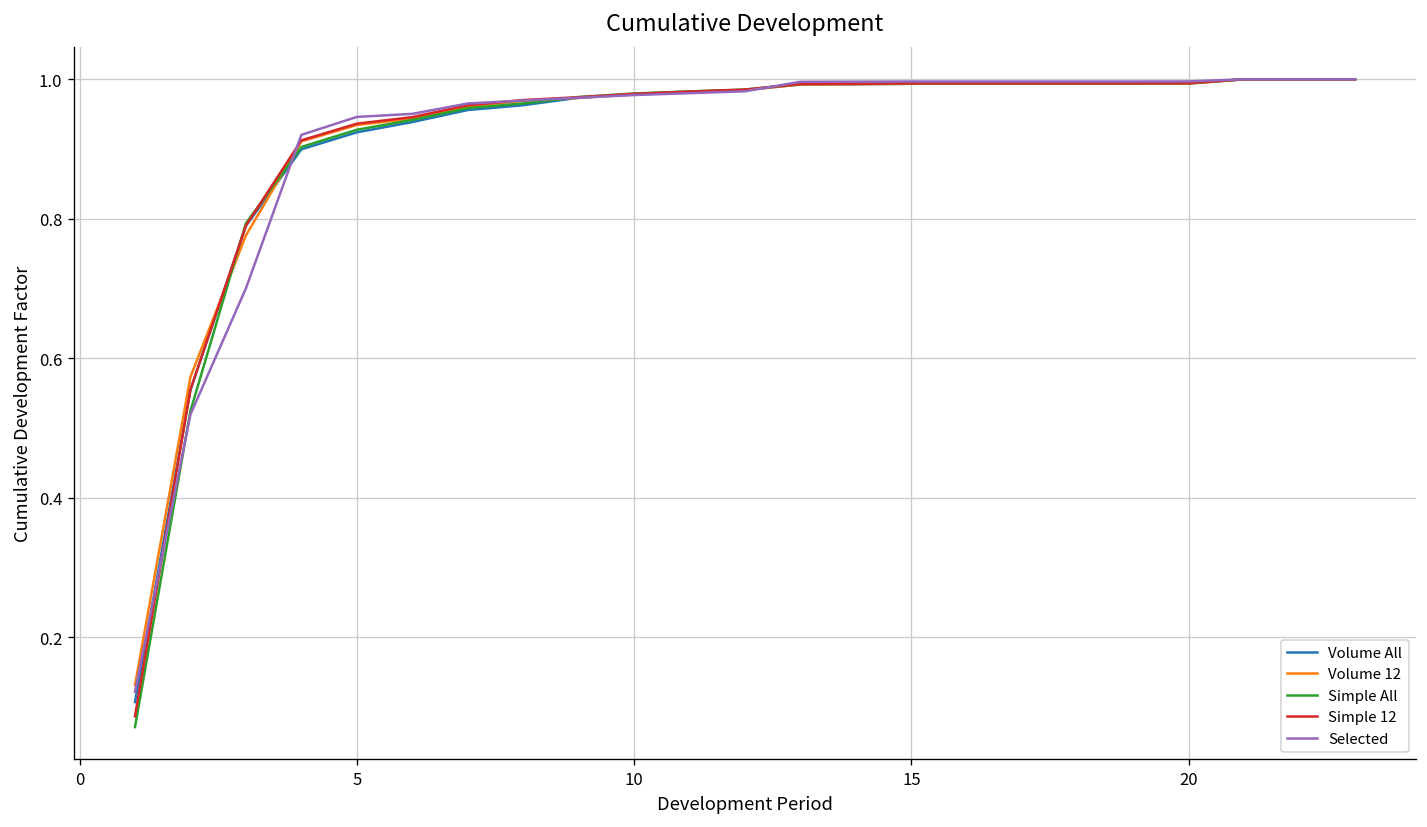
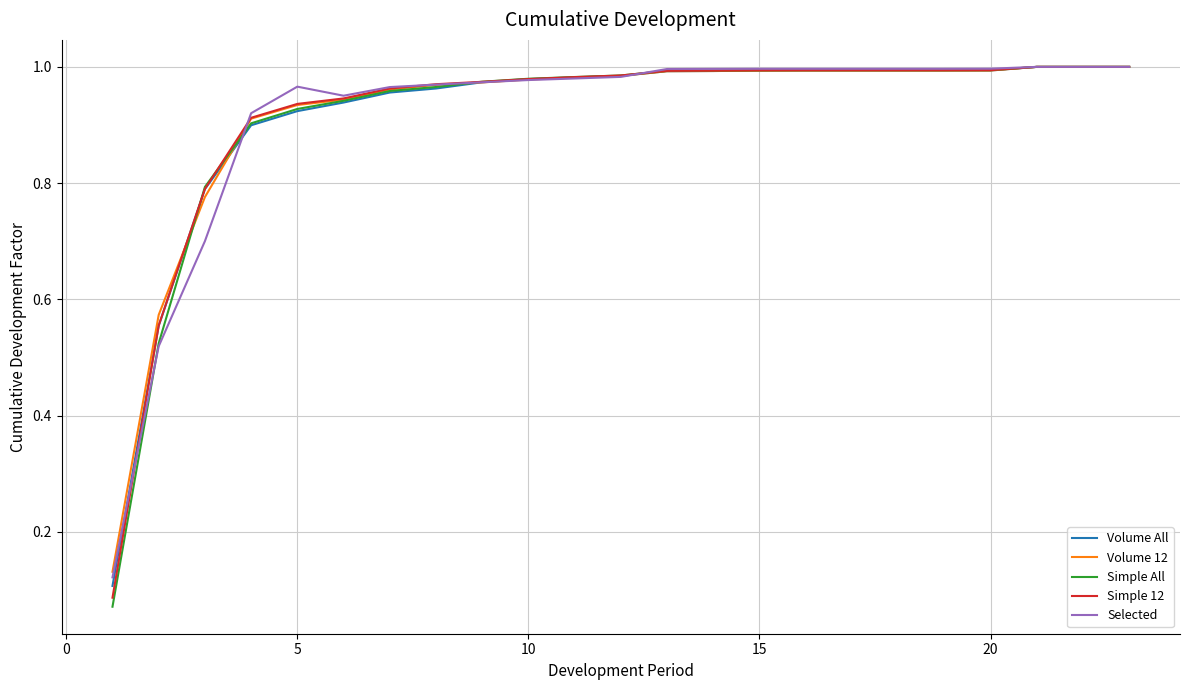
Selected, 5: 0.95 -> 0.97
